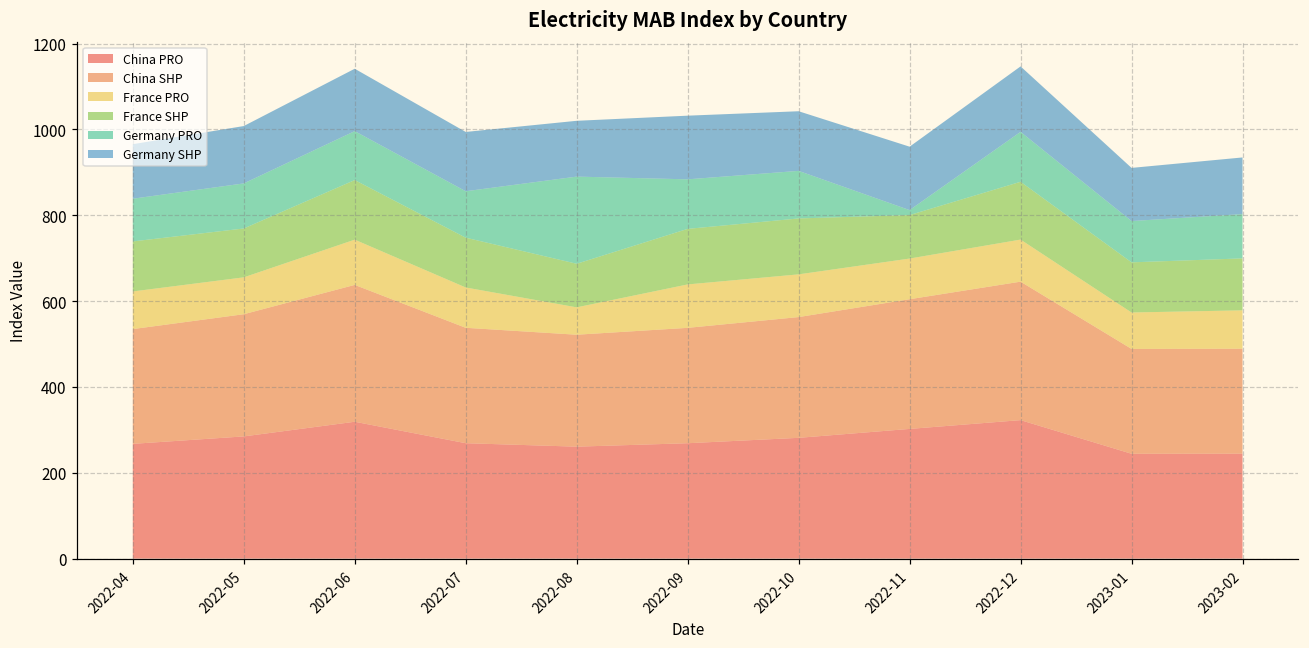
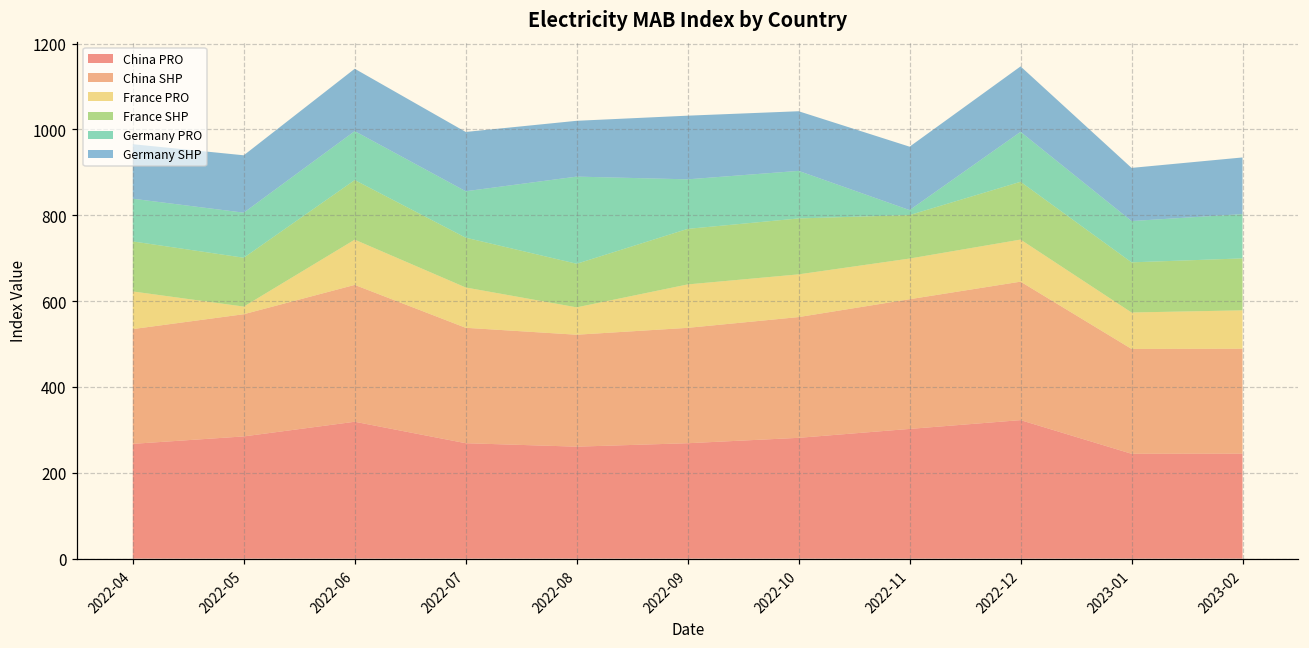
France PRO, 2022-05: 90 -> 20
